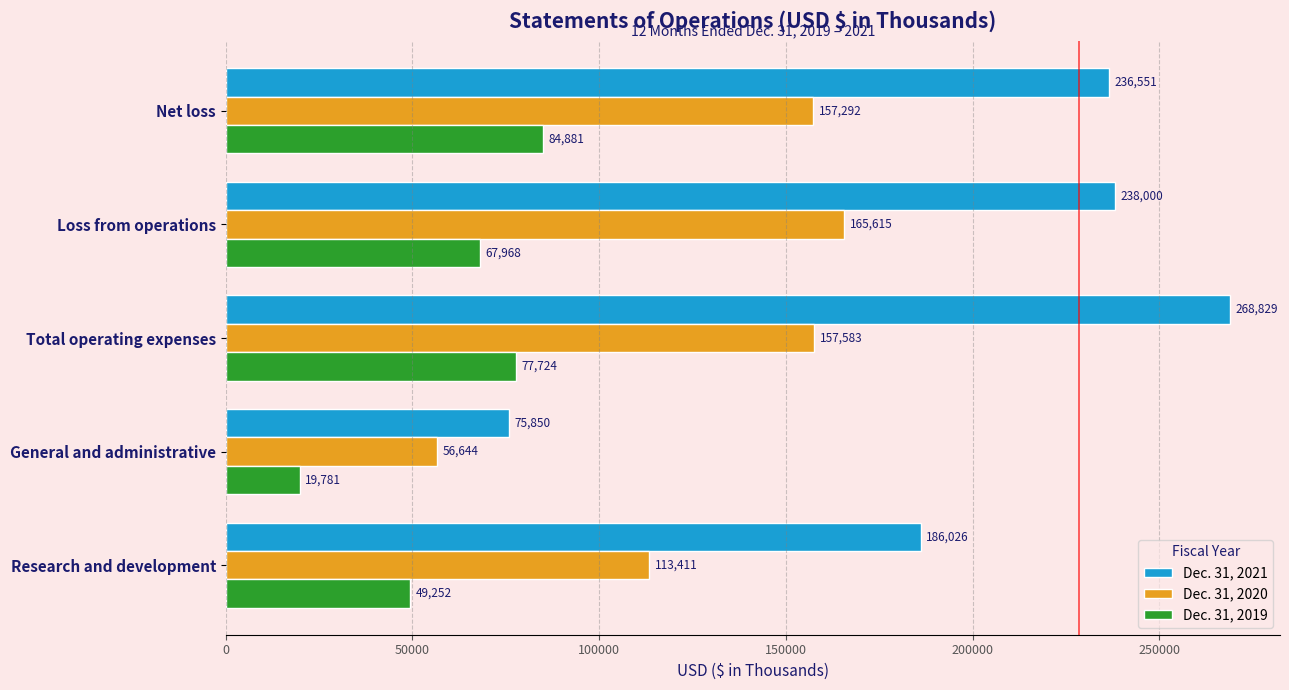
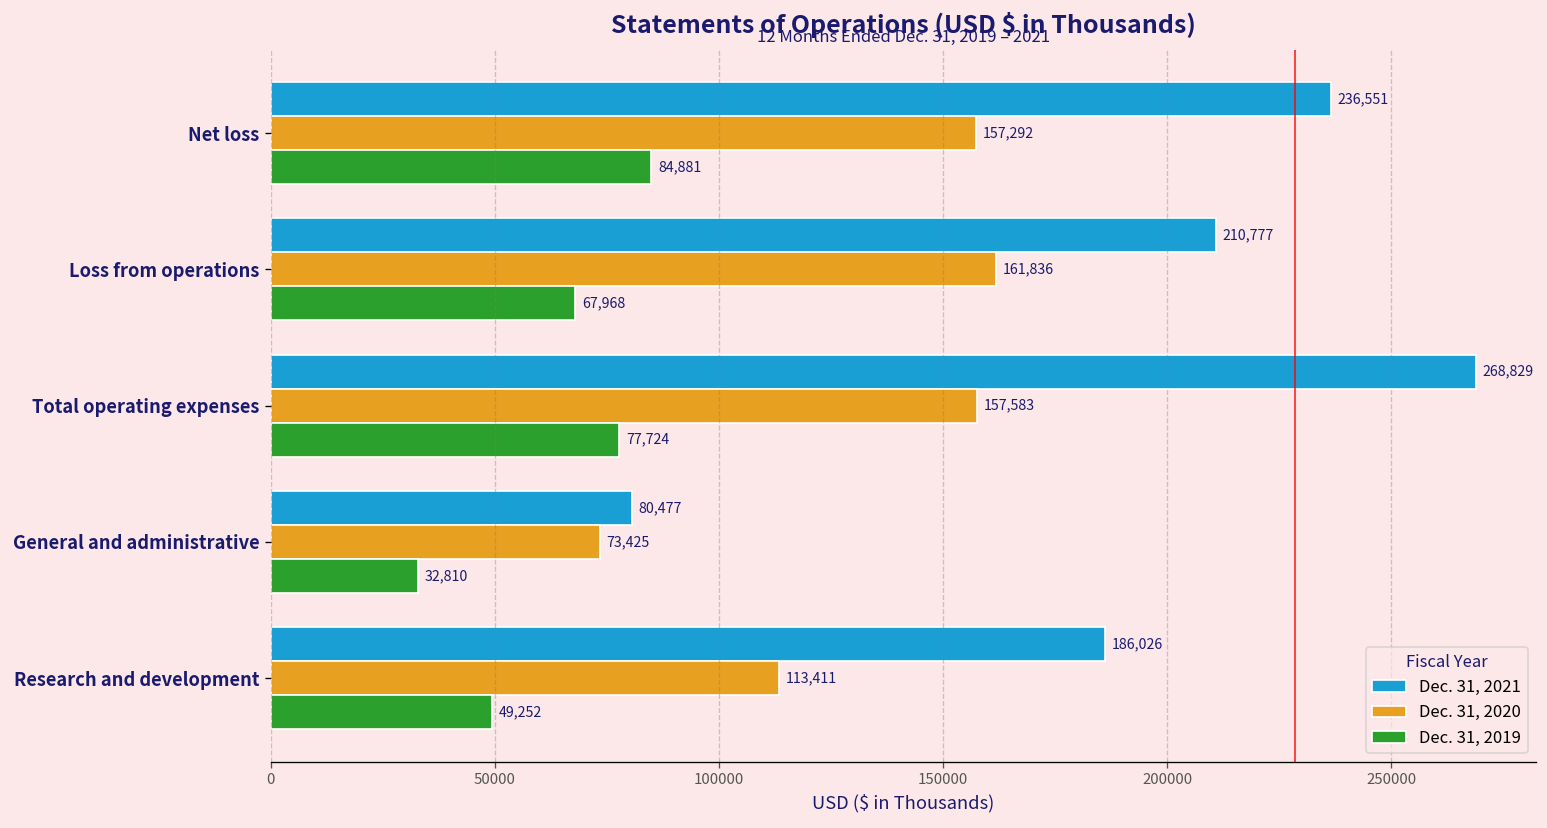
Dec. 31, 2021, Loss from operations: 238,000 -> 210,777
Dec. 31, 2020, Loss from operations: 165,615 -> 161,836
Dec. 31, 2021, General and administrative: 75,850 -> 80,477
Dec. 31, 2020, General and administrative: 56,644 -> 73,425
Dec. 31, 2019, General and administrative: 19,781 -> 32,810
